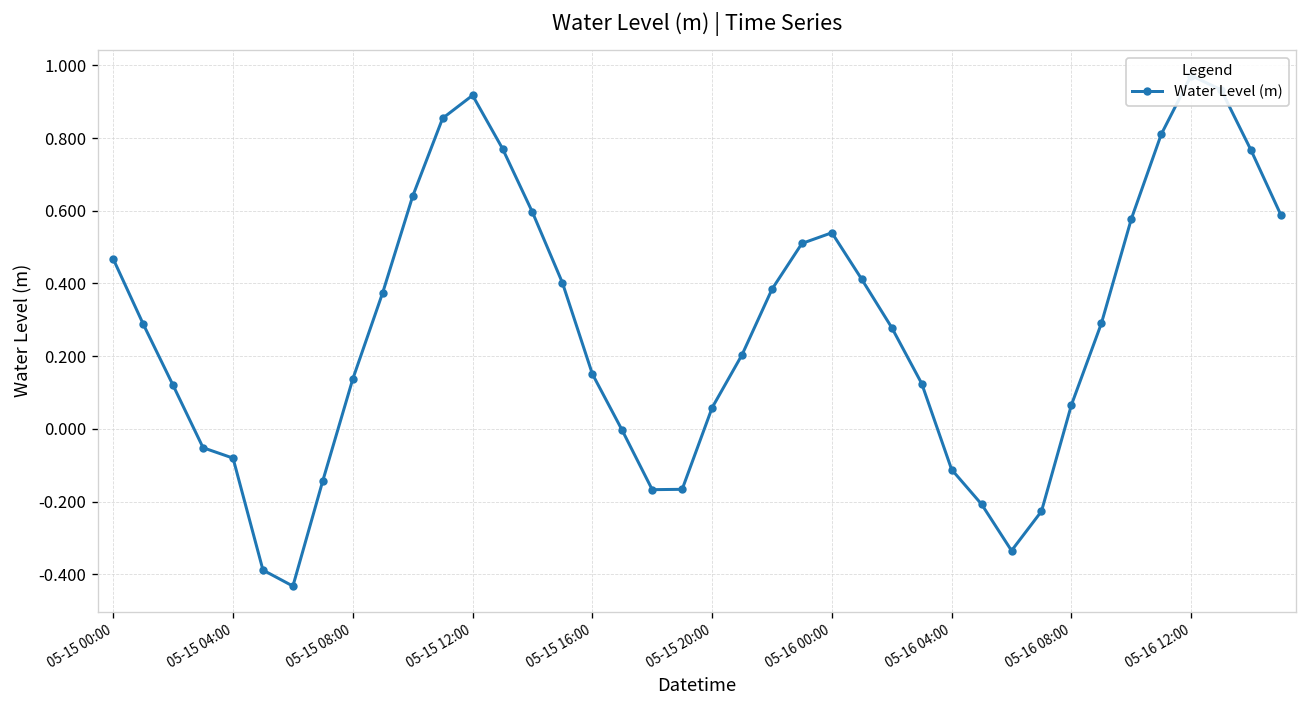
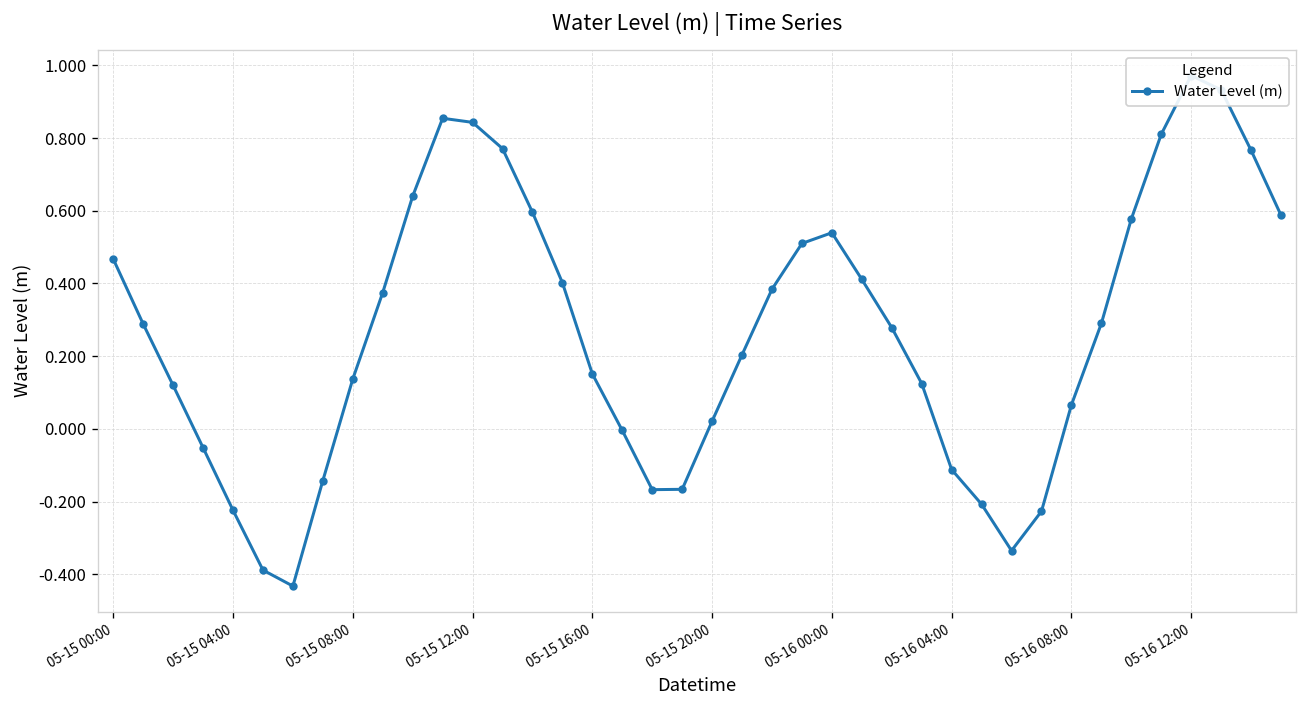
05-15 04:00: -0.08 -> -0.22
05-15 12:00: 0.92 -> 0.84
05-15 20:00: 0.06 -> 0.02
